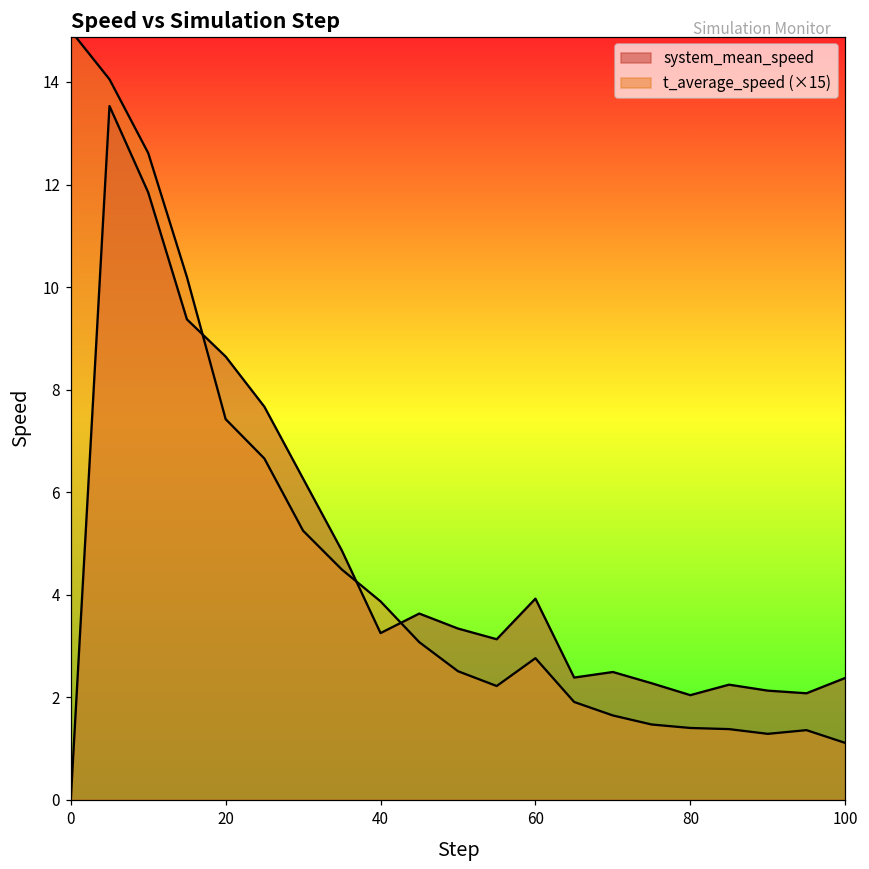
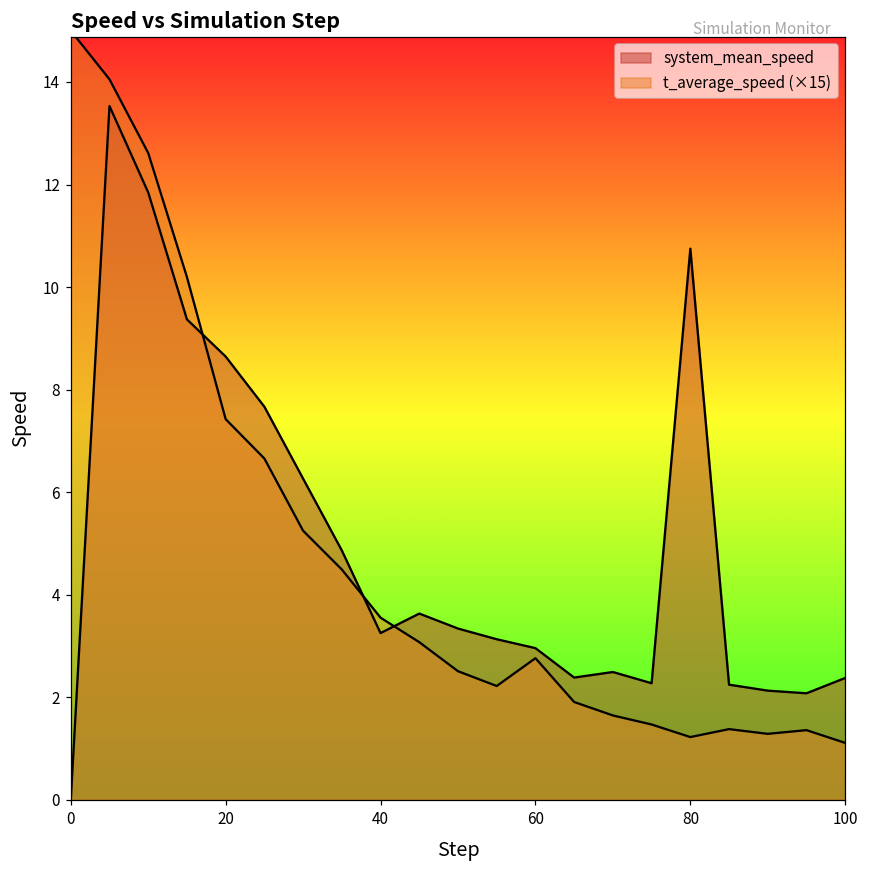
t_average_speed (×15), 40: 3.9 -> 3.6
system_mean_speed, 60: 3.9 -> 3.0
system_mean_speed, 80: 2.0 -> 10.7
t_average_speed (×15), 80: 1.4 -> 1.2
